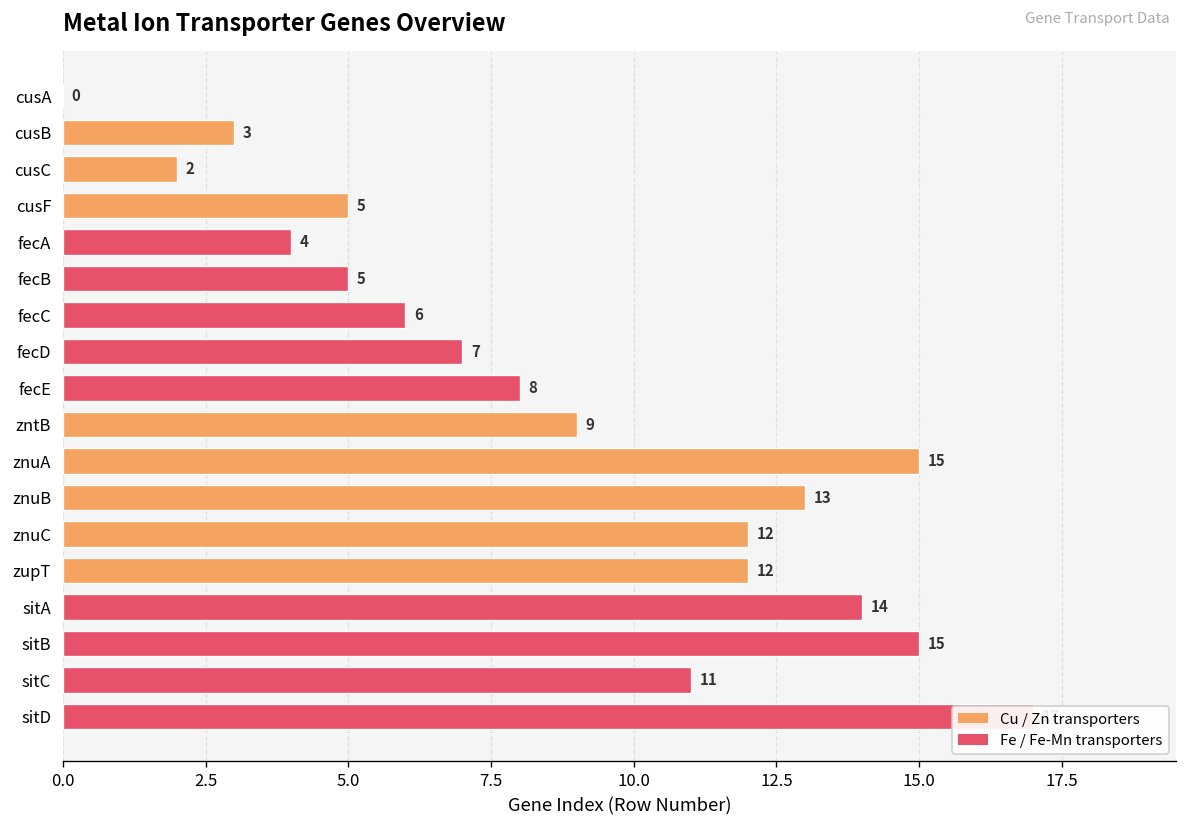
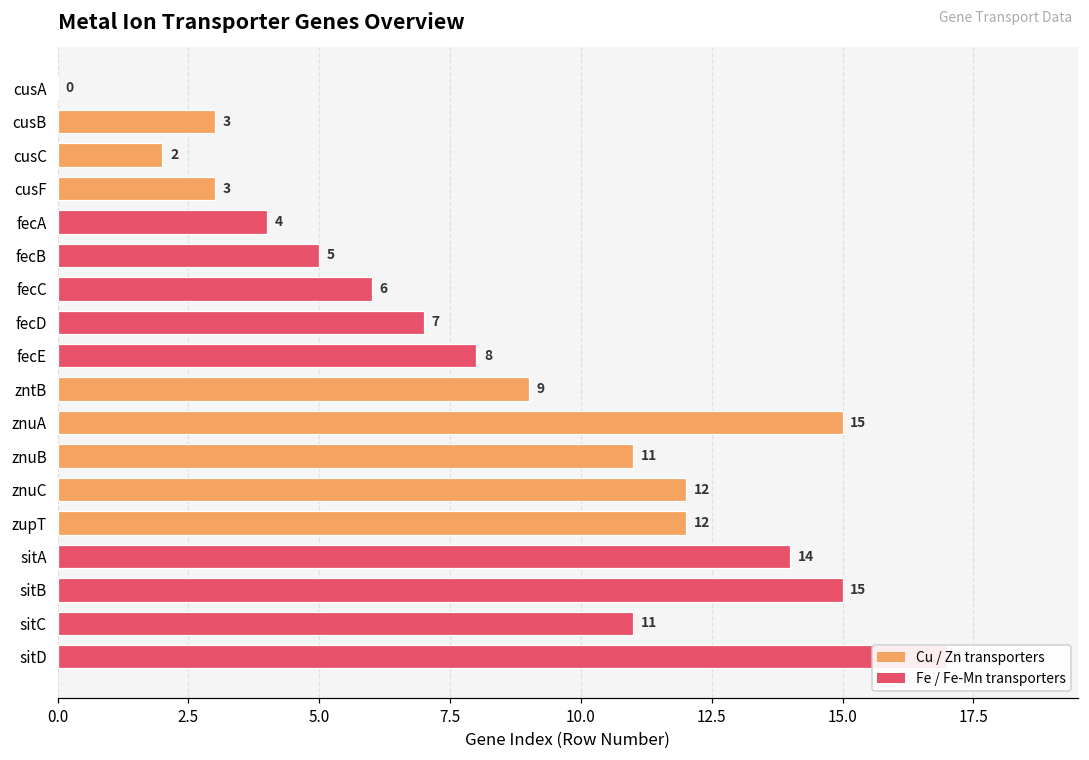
cusF: 5 -> 3
znuB: 13 -> 11
